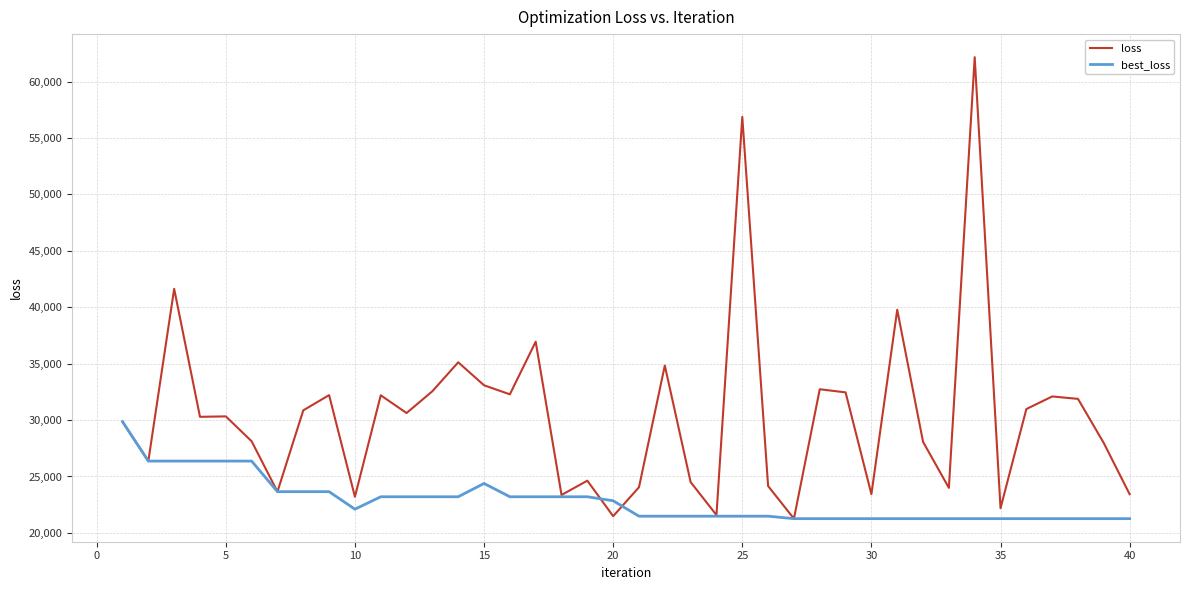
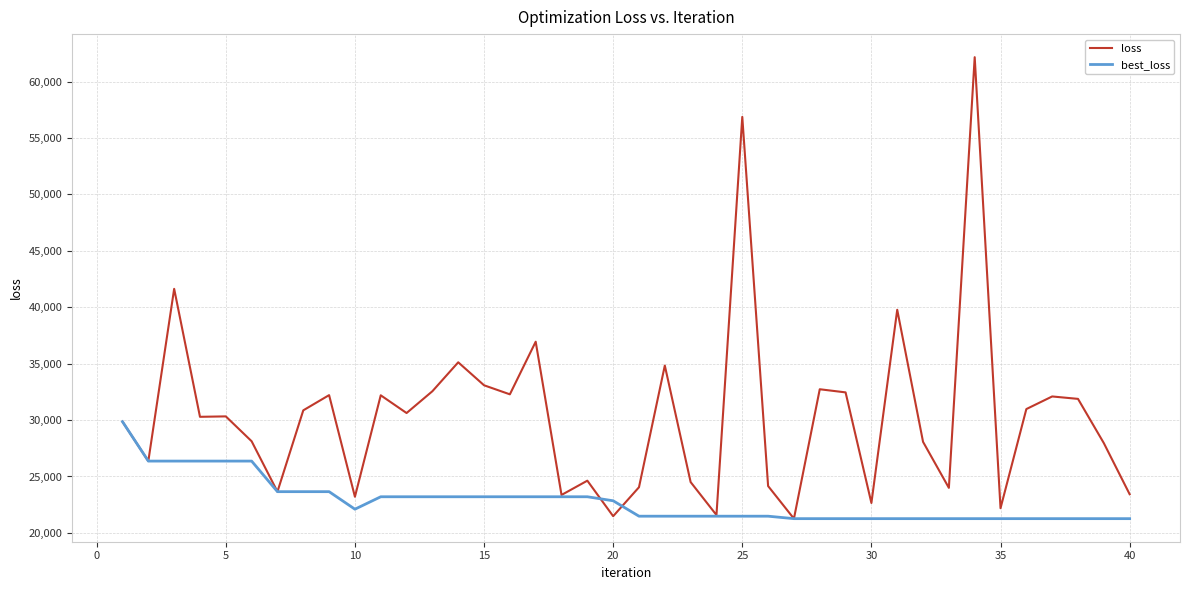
best_loss, 15: 24,400 -> 23,200
loss, 30: 23,400 -> 22,700
